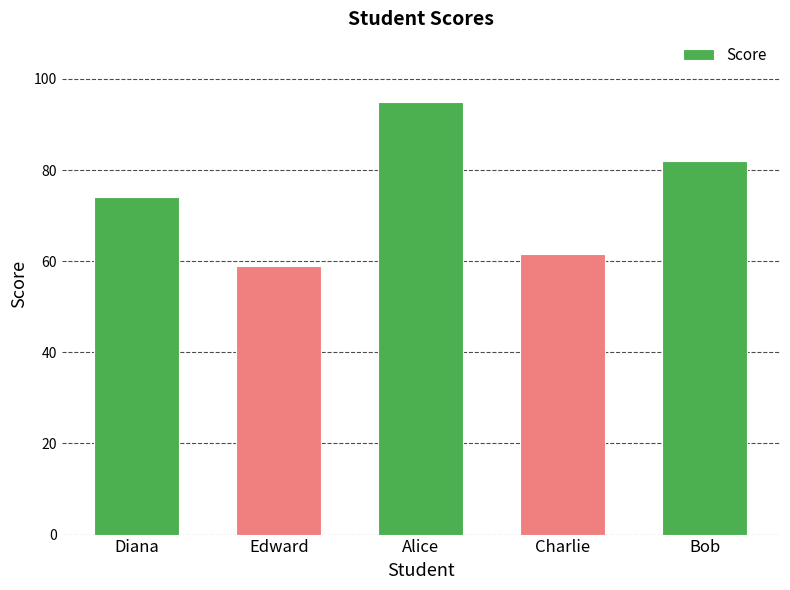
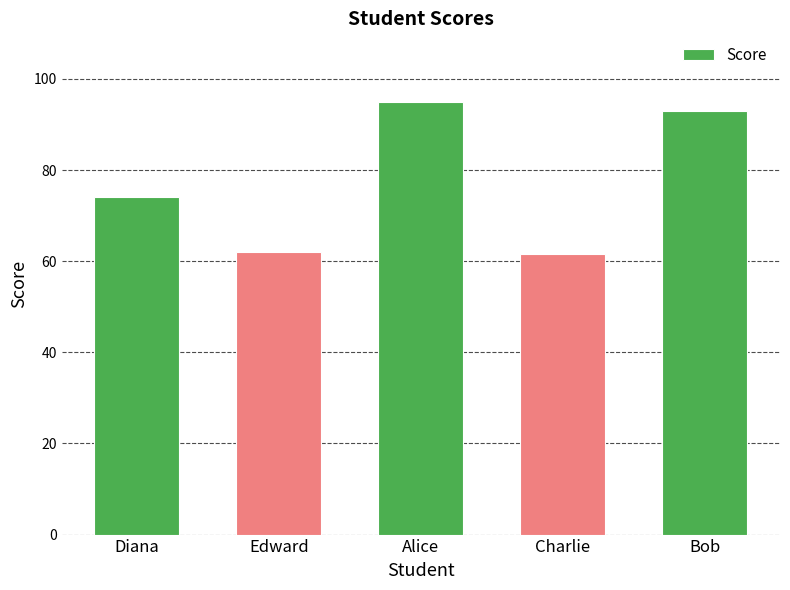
Edward: 59 -> 62
Bob: 82 -> 93
